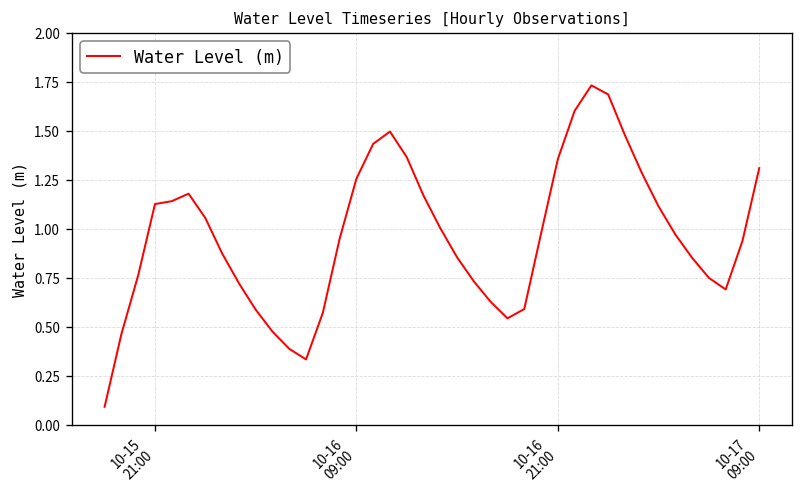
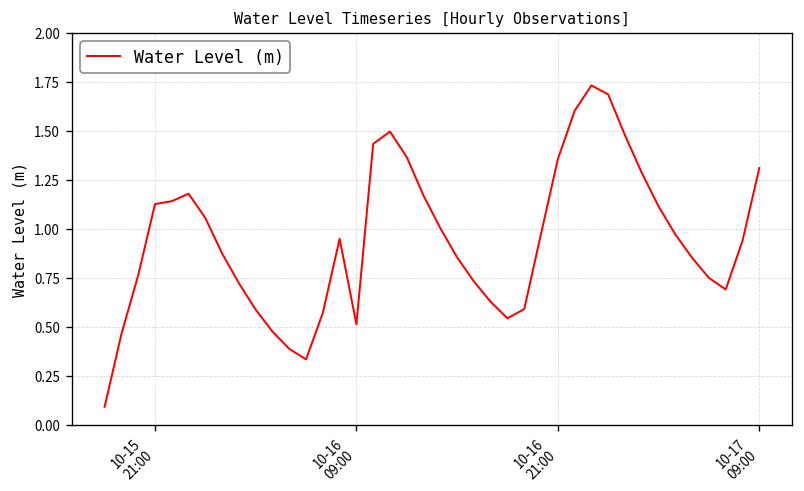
10-16 09:00: 1.26 -> 0.51
